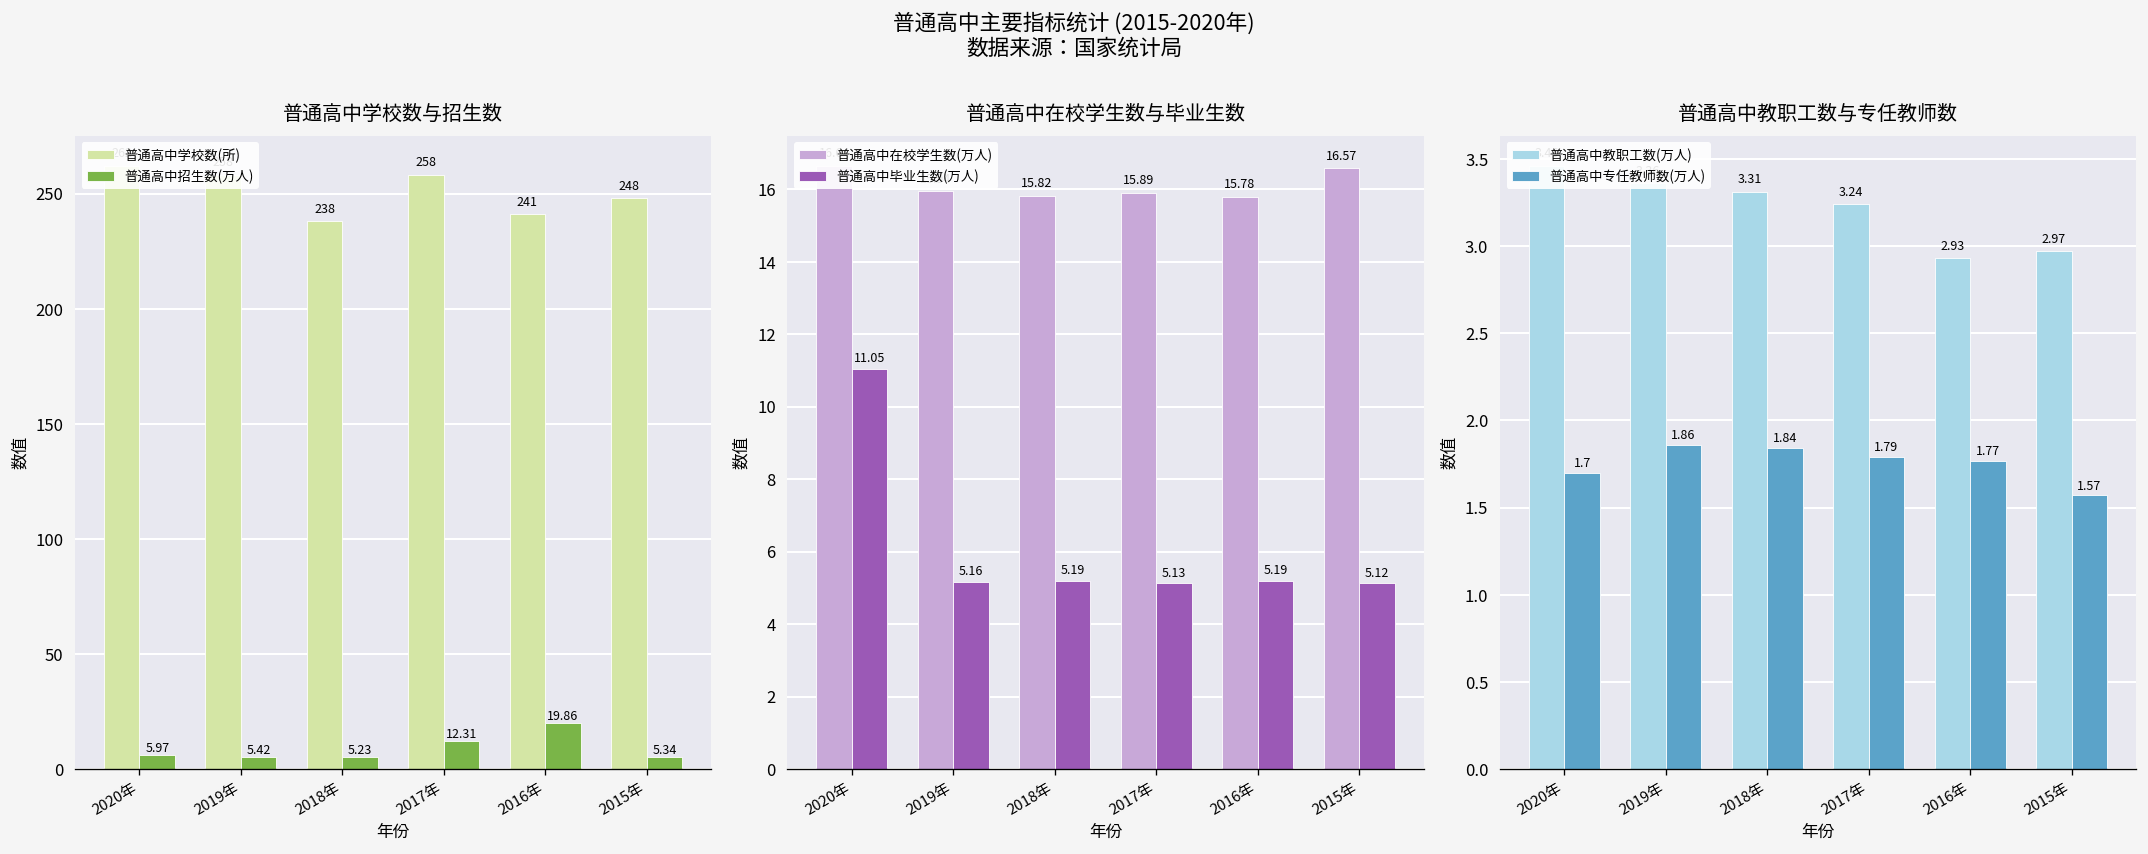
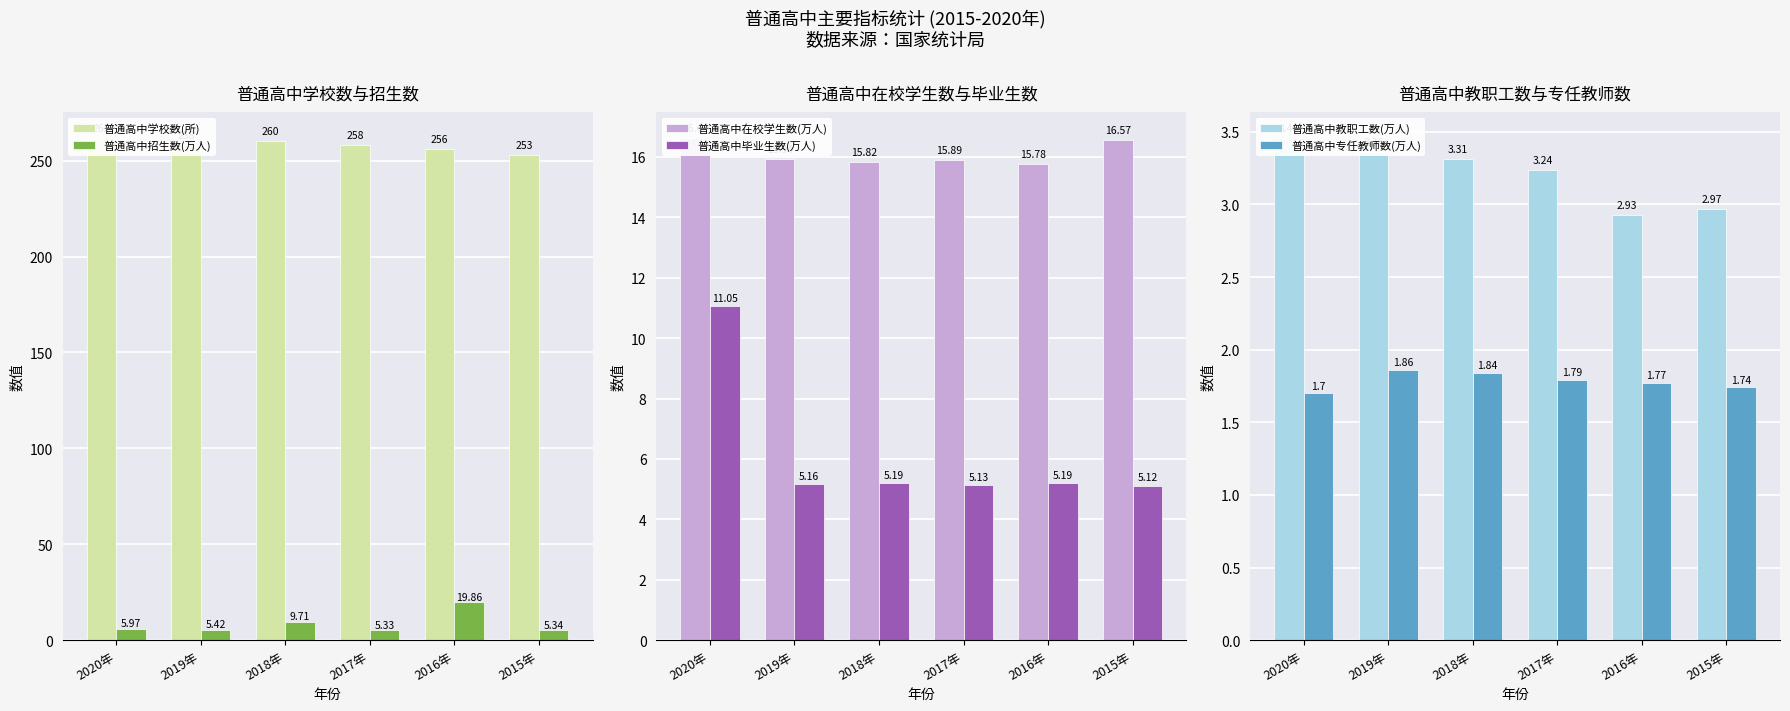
普通高中学校数与招生数, 普通高中学校数(所), 2018年: 238 -> 260
普通高中学校数与招生数, 普通高中招生数(万人), 2018年: 5.23 -> 9.71
普通高中学校数与招生数, 普通高中招生数(万人), 2017年: 12.31 -> 5.33
普通高中学校数与招生数, 普通高中学校数(所), 2016年: 241 -> 256
普通高中学校数与招生数, 普通高中学校数(所), 2015年: 248 -> 253
普通高中教职工数与专任教师数, 普通高中专任教师数(万人), 2015年: 1.57 -> 1.74
